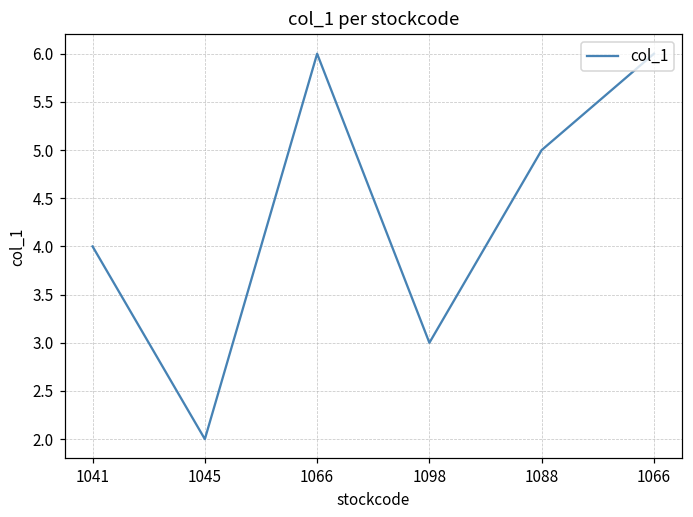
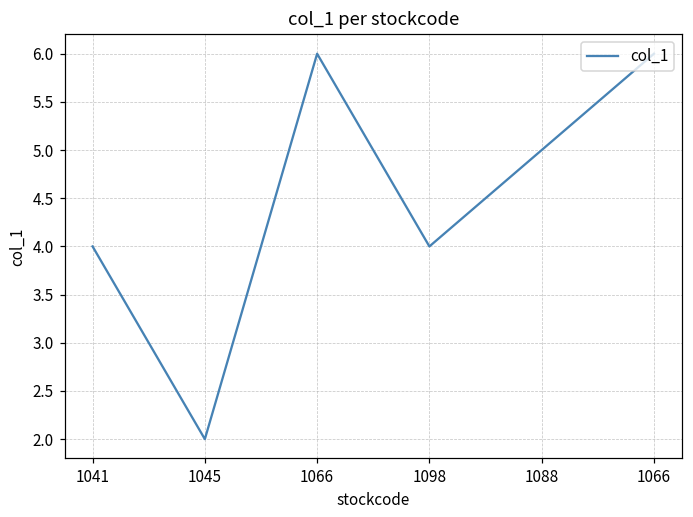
1098: 3 -> 4
